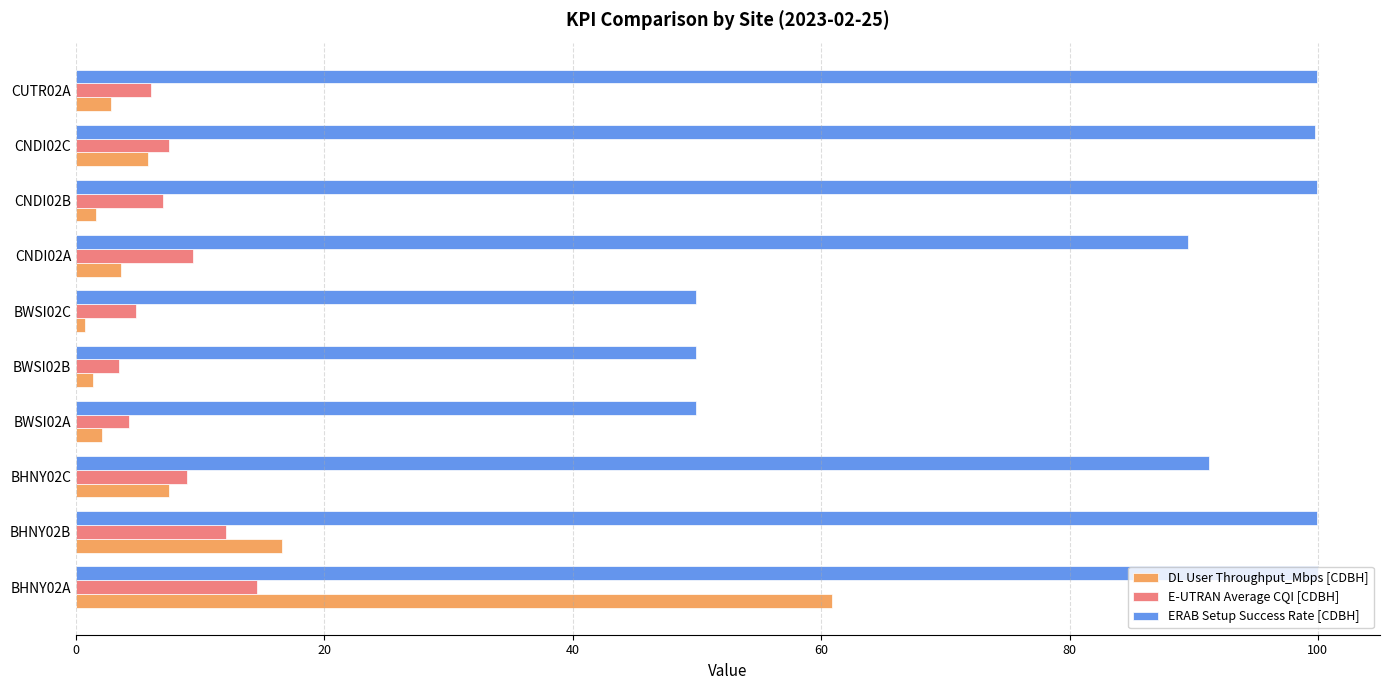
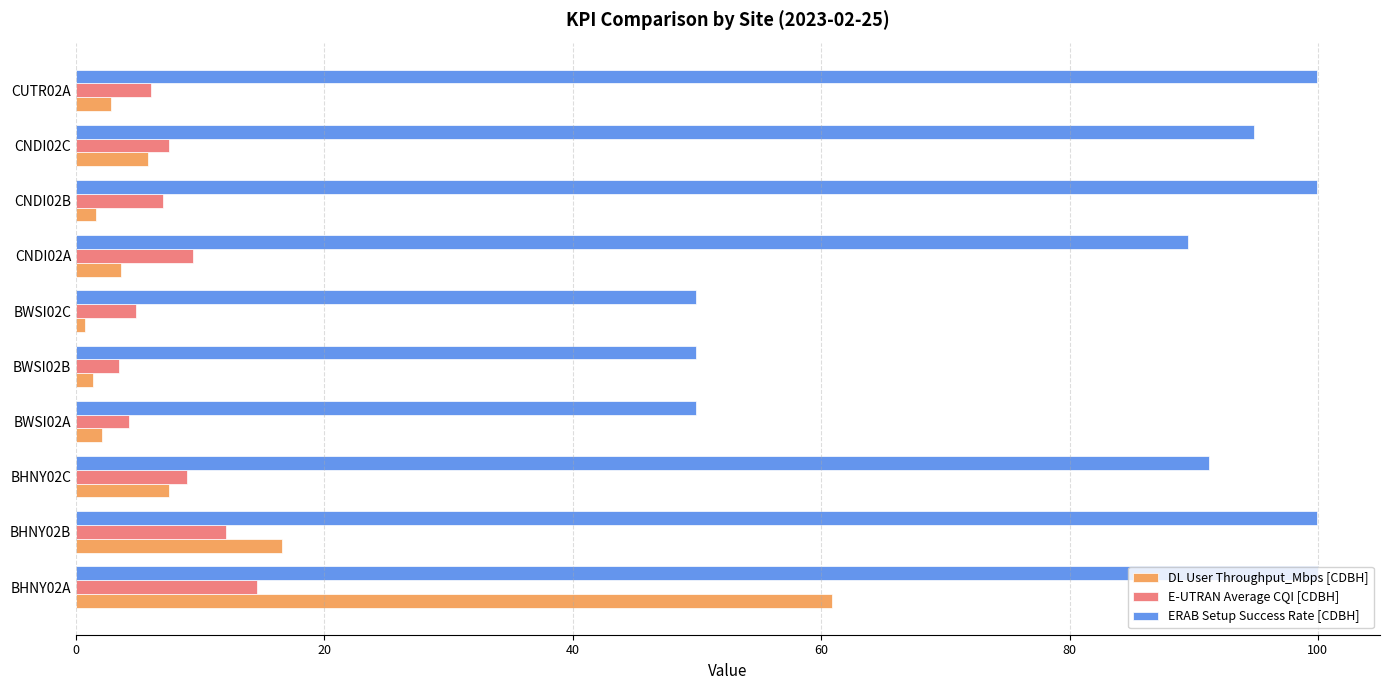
ERAB Setup Success Rate [CDBH], CNDI02C: 99.8 -> 94.9
